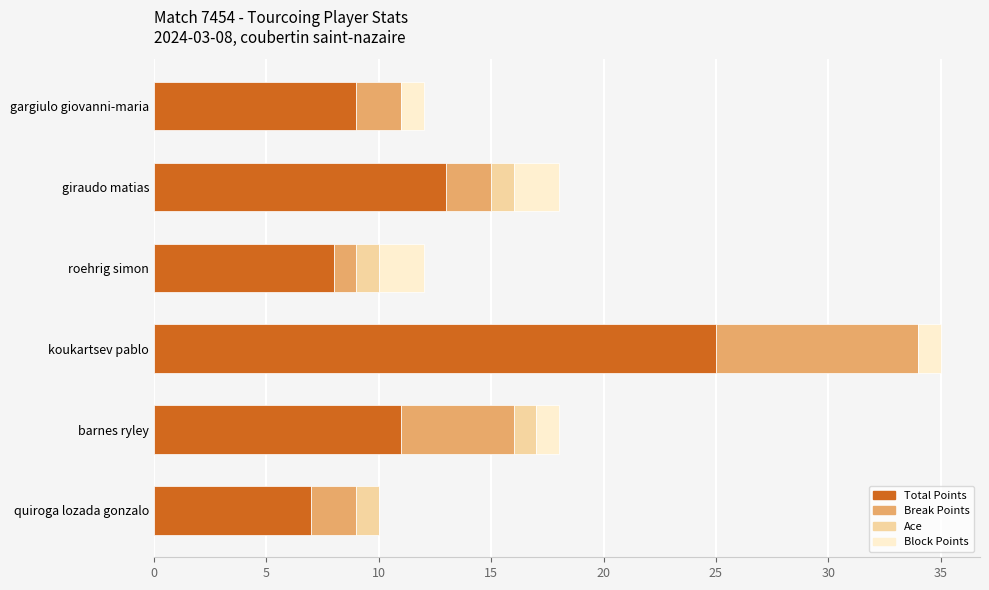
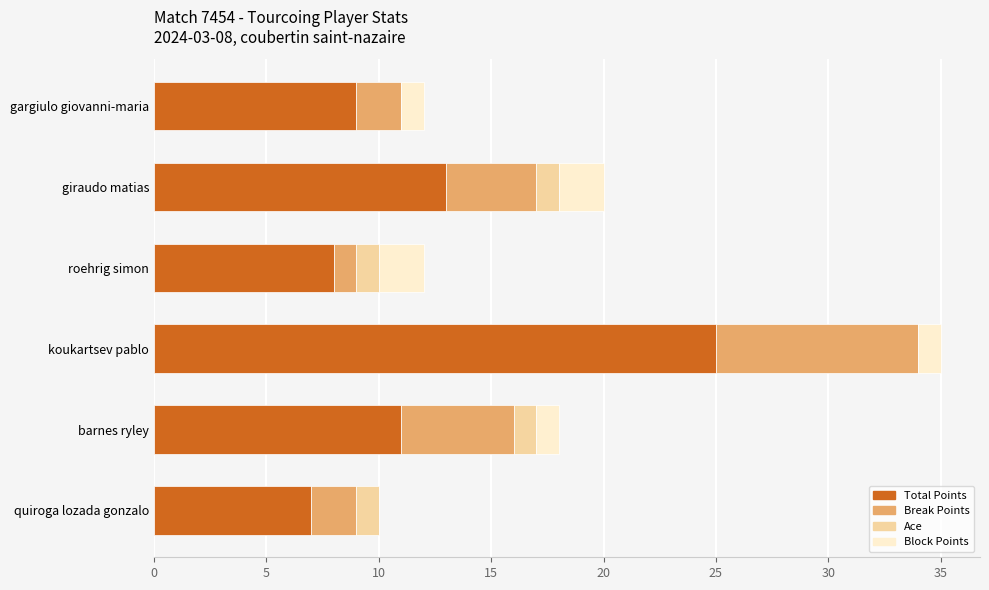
Break Points, giraudo matias: 2 -> 4
